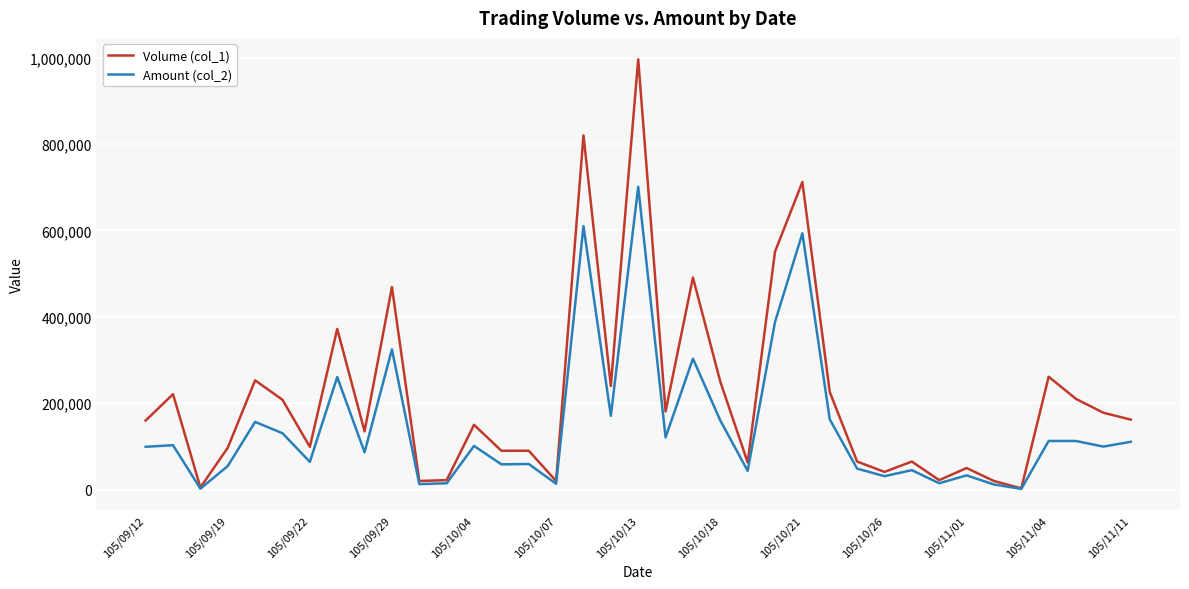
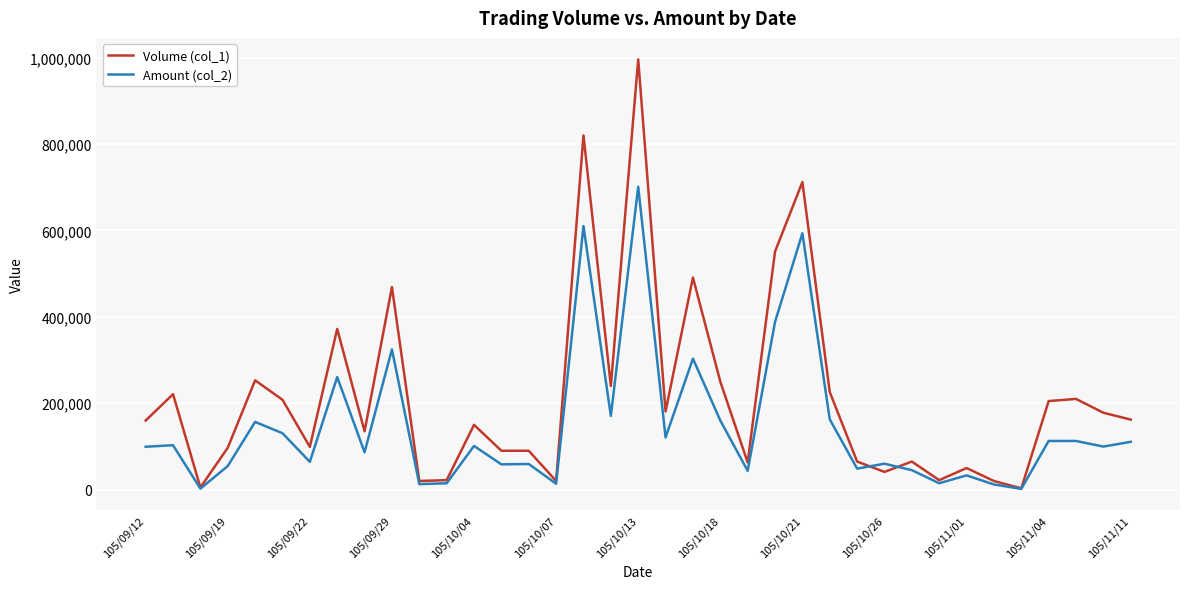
Amount (col_2), 105/10/26: 30,000 -> 60,000
Volume (col_1), 105/11/04: 260,000 -> 210,000
